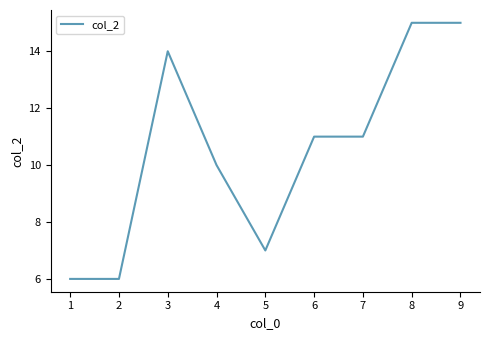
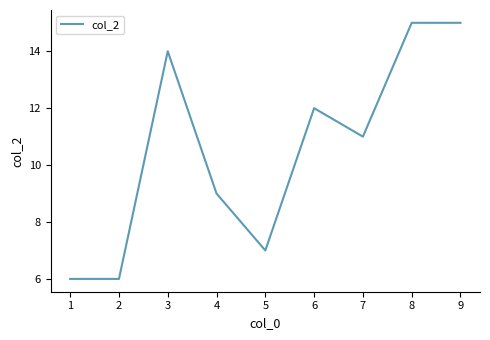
4: 10 -> 9
6: 11 -> 12
